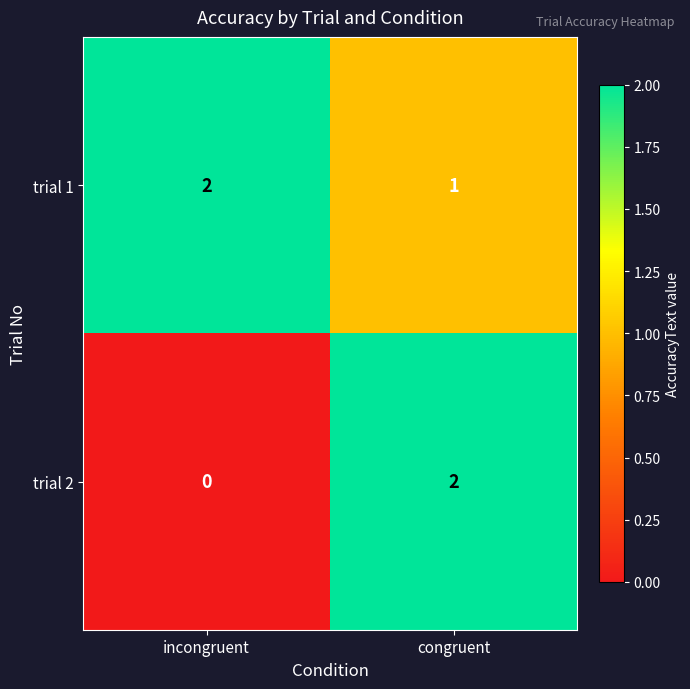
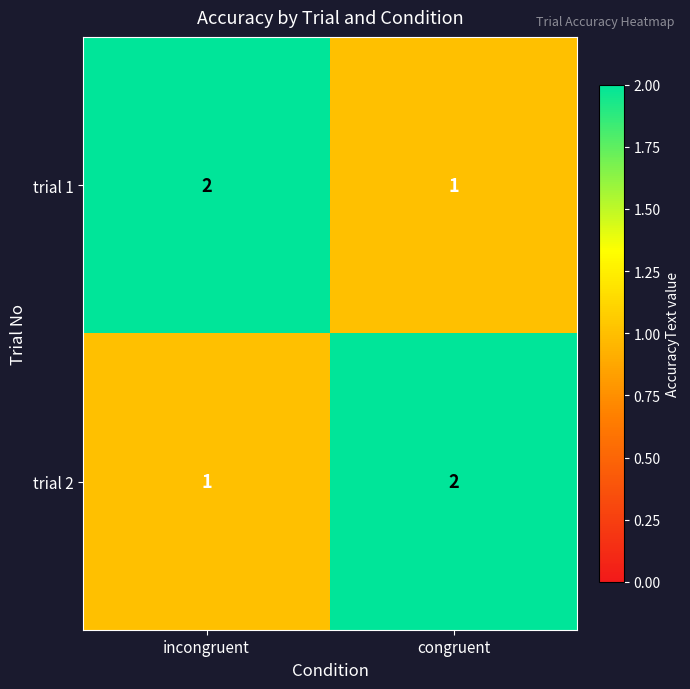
trial 2, incongruent: 0 -> 1
